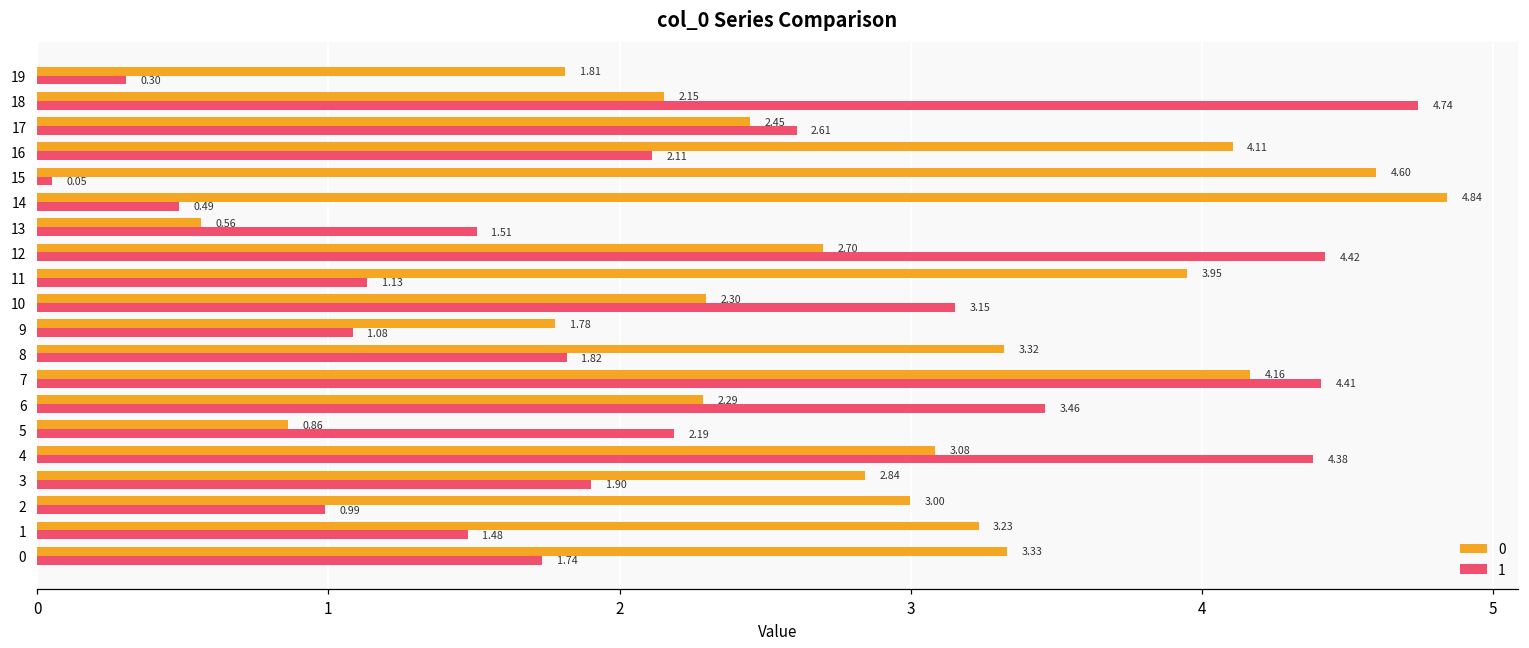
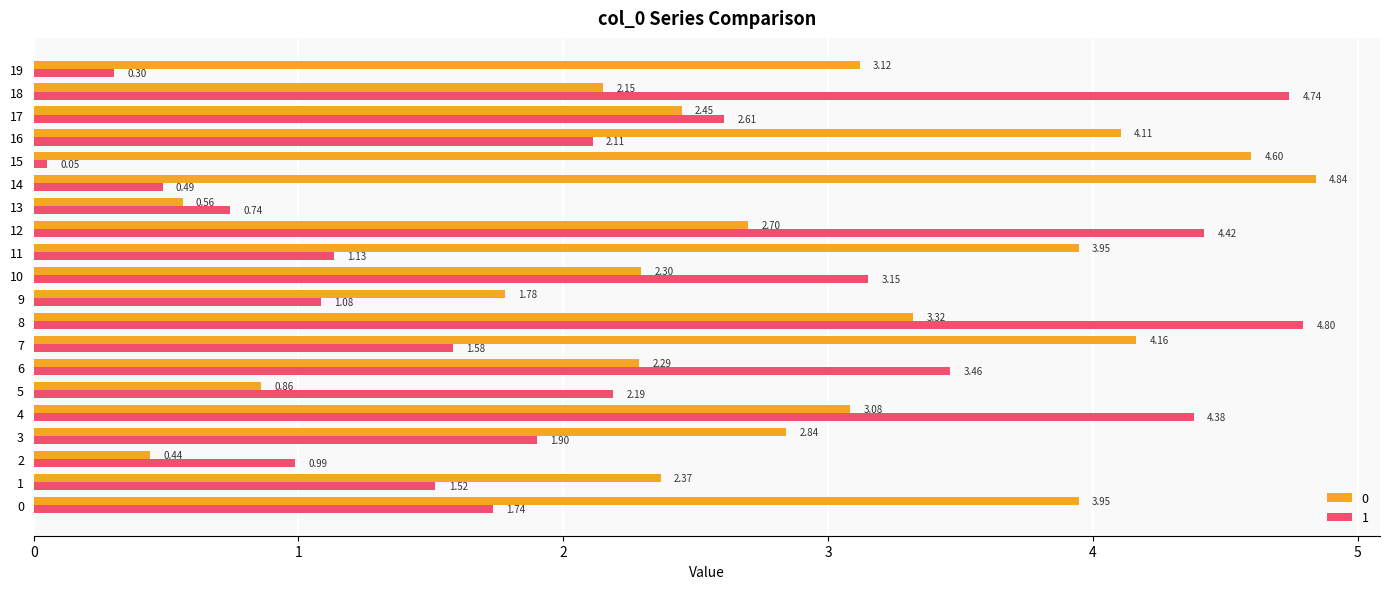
0, 19: 1.81 -> 3.12
1, 13: 1.51 -> 0.74
1, 8: 1.82 -> 4.80
1, 7: 4.41 -> 1.58
0, 2: 3.00 -> 0.44
0, 1: 3.23 -> 2.37
1, 1: 1.48 -> 1.52
0, 0: 3.33 -> 3.95
